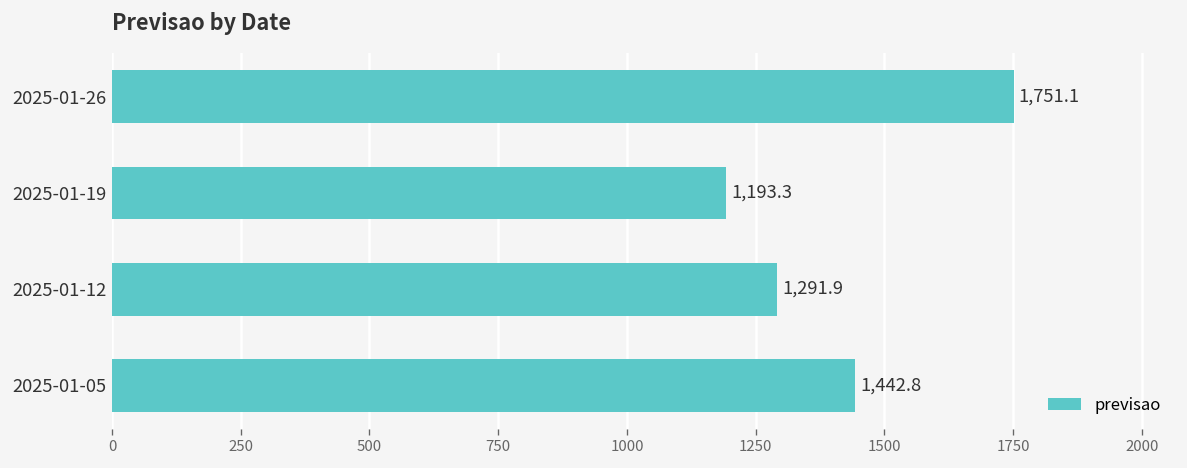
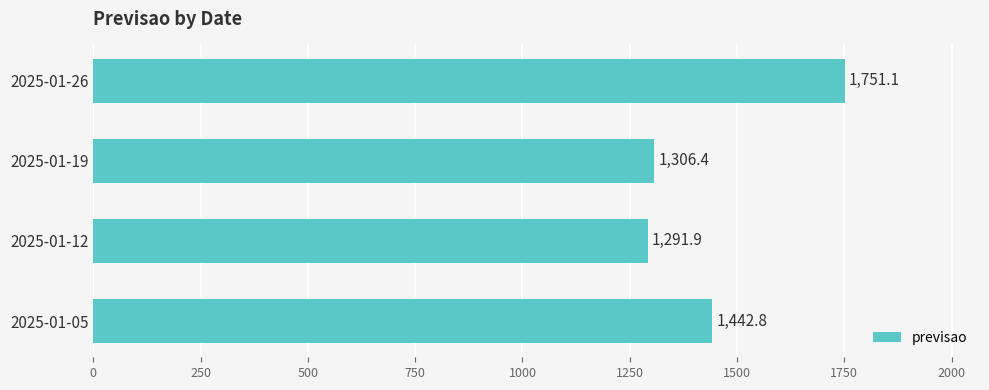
2025-01-19: 1,193.3 -> 1,306.4
